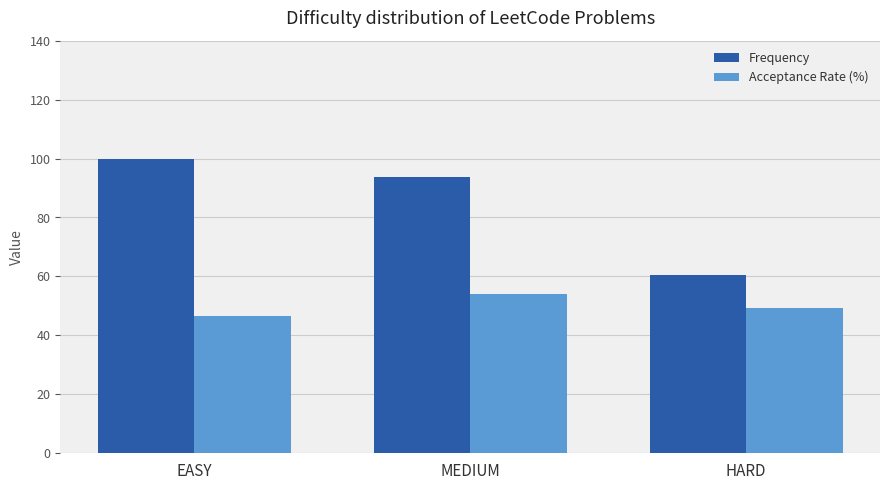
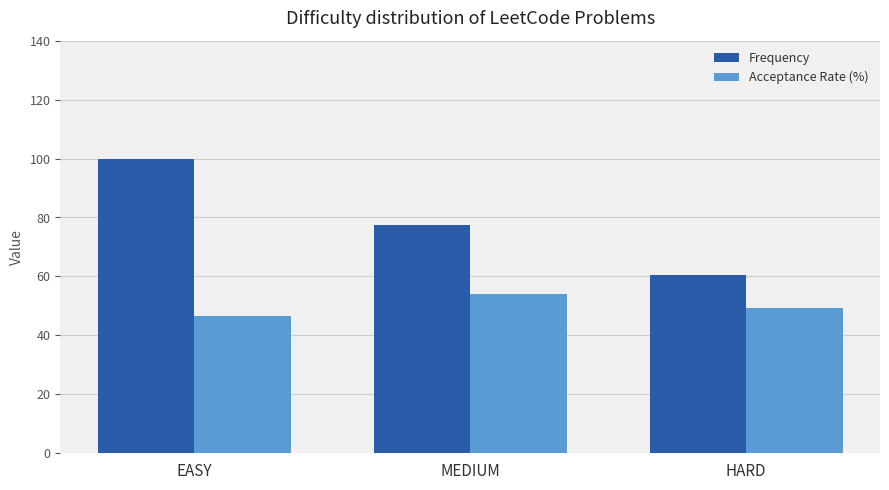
Frequency, MEDIUM: 94 -> 77
